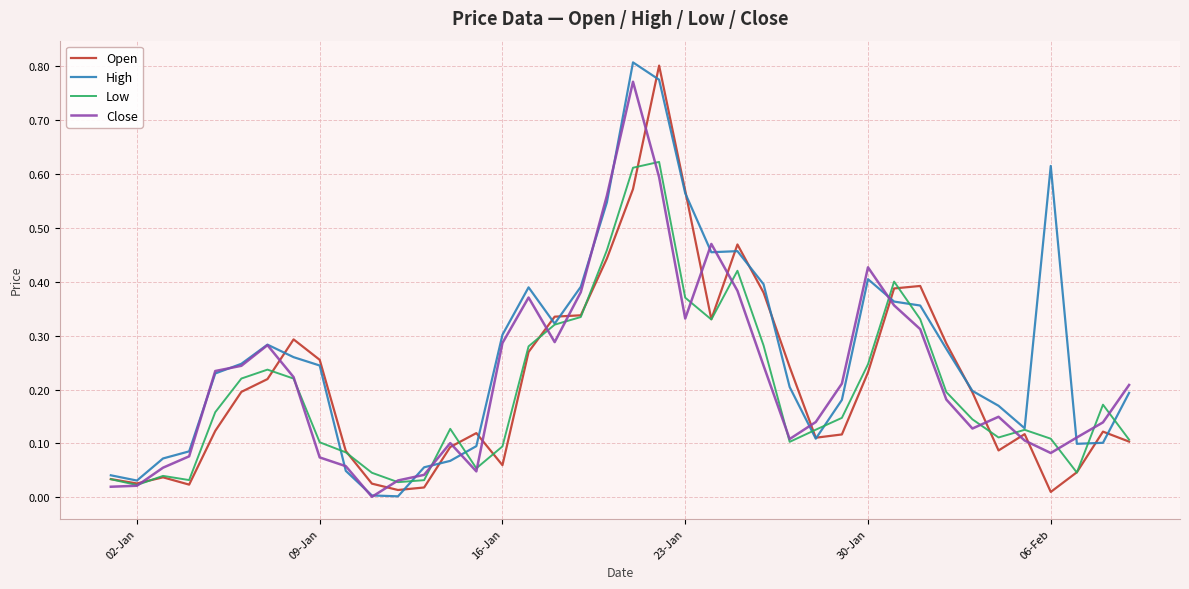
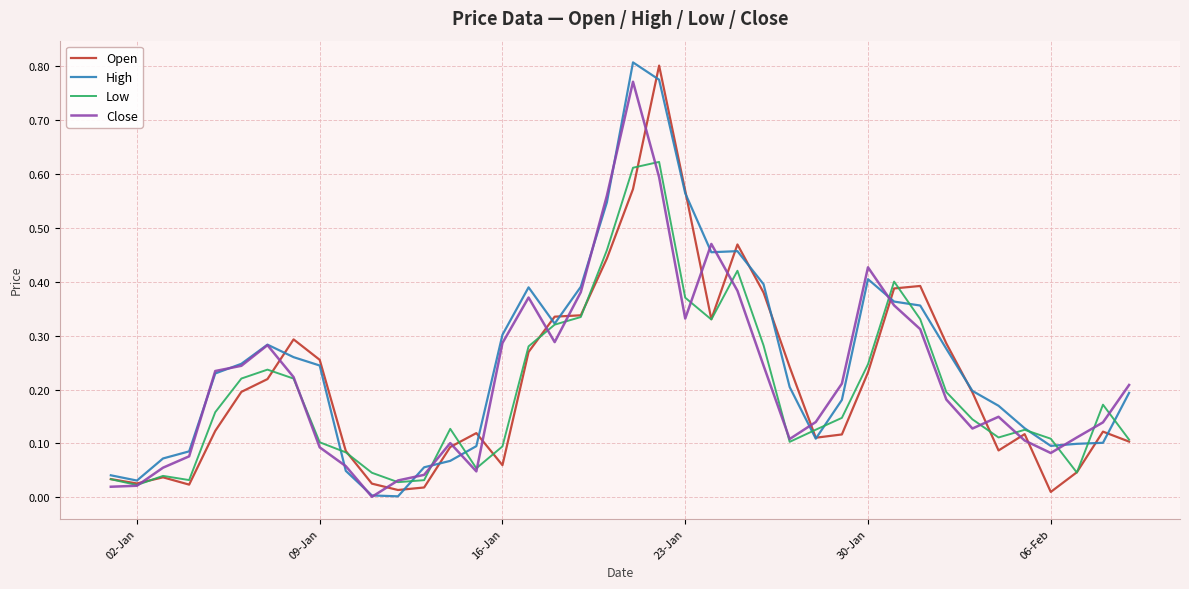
Close, 09-Jan: 0.07 -> 0.09
High, 06-Feb: 0.61 -> 0.10
